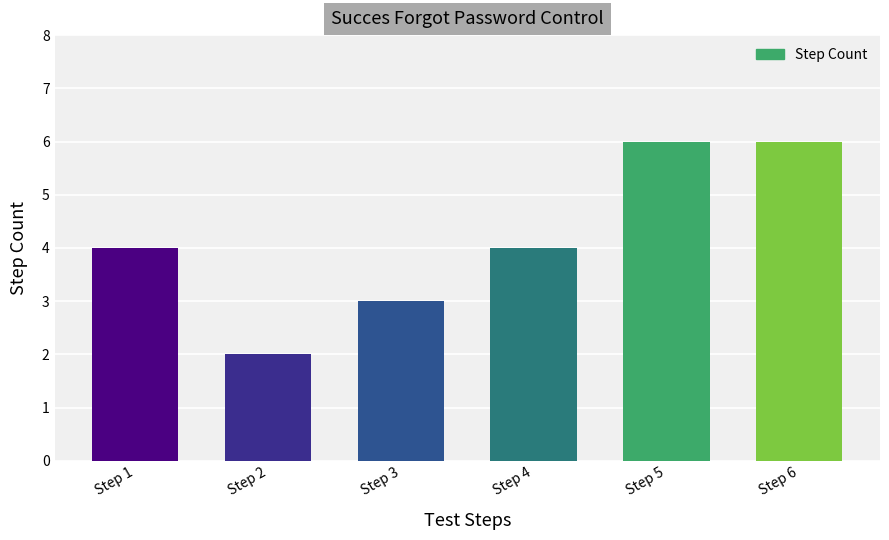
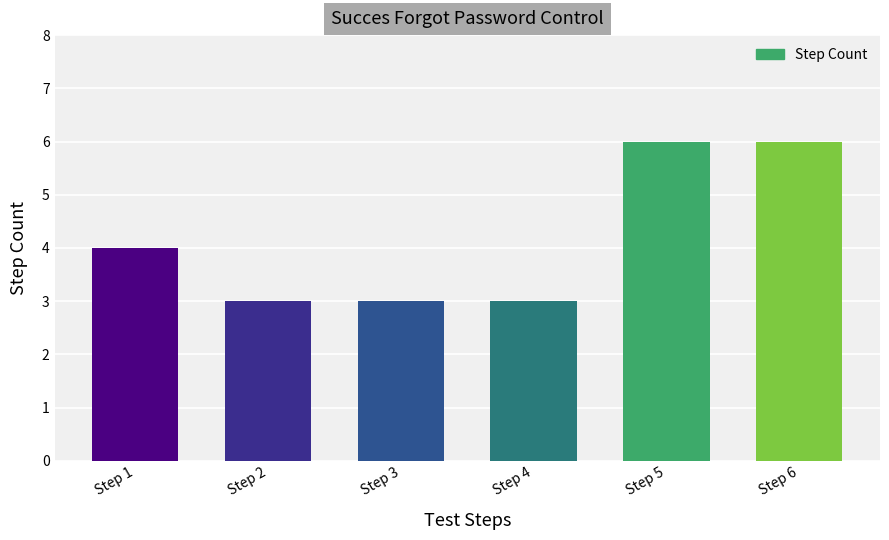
Step 2: 2 -> 3
Step 4: 4 -> 3
